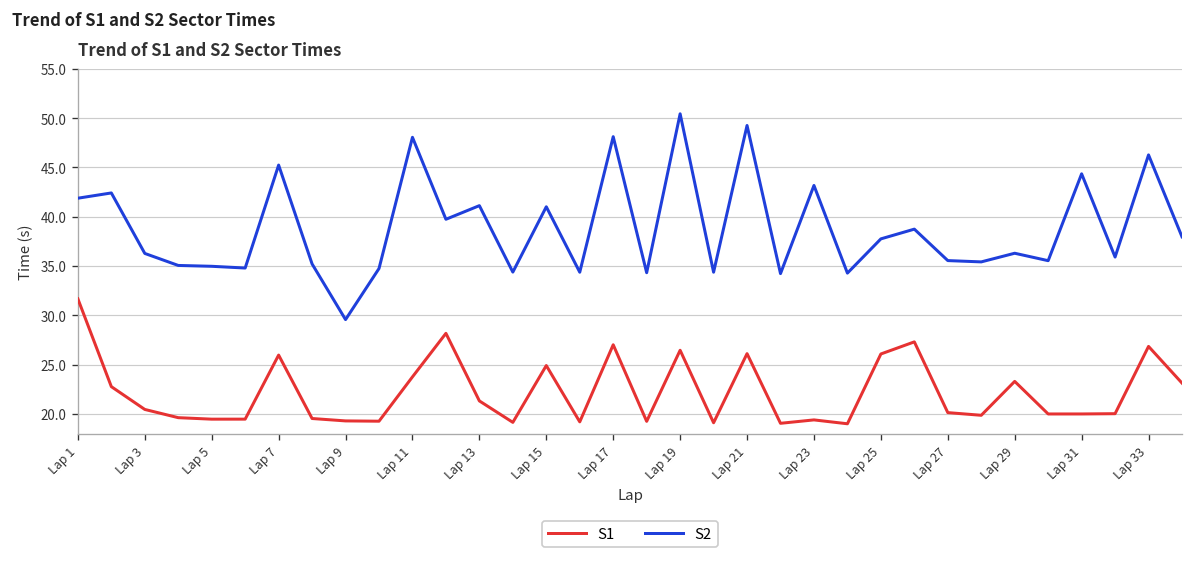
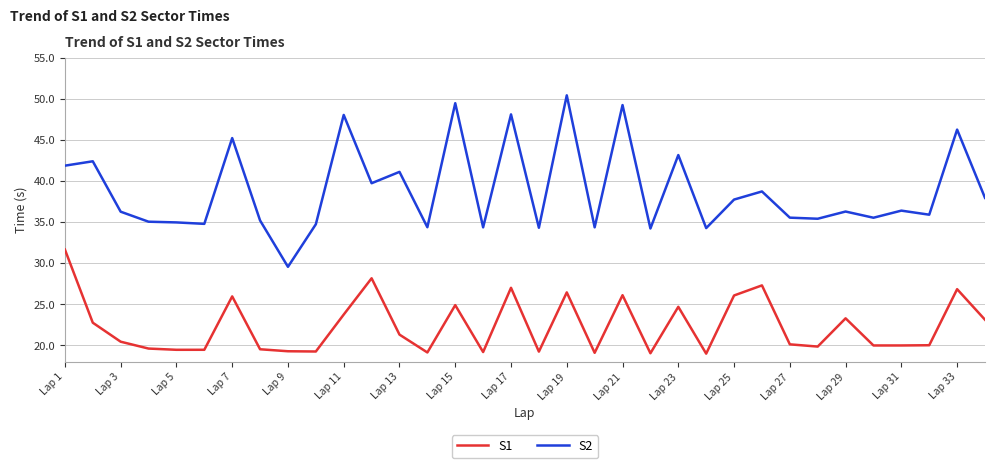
S2, Lap 15: 41 -> 49
S1, Lap 23: 19 -> 25
S2, Lap 31: 44 -> 36
